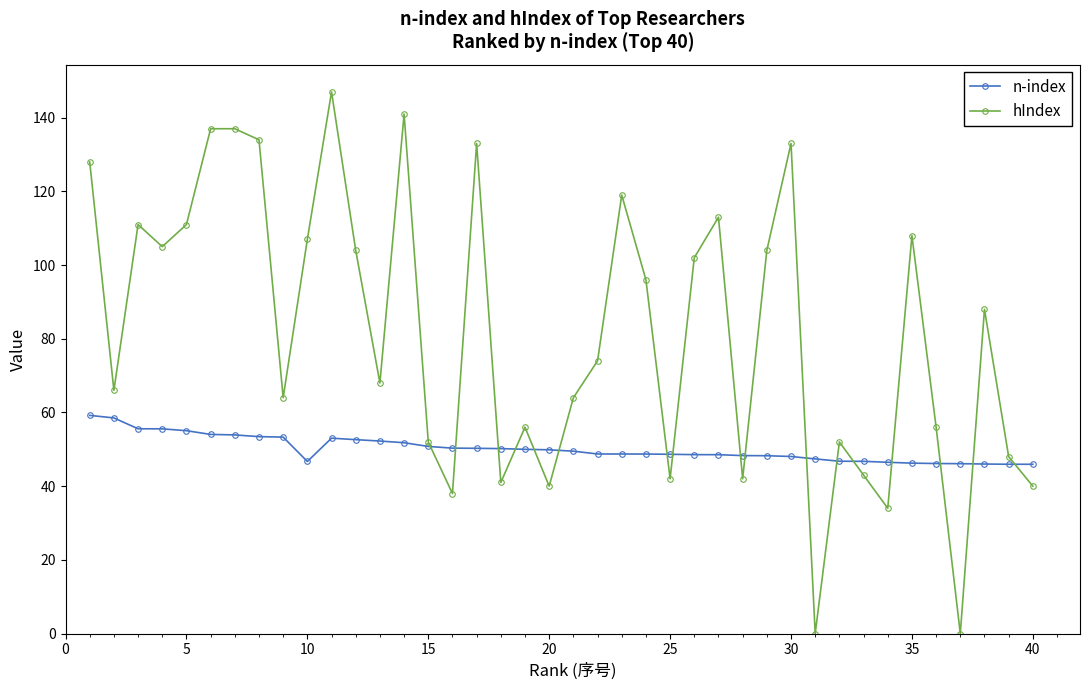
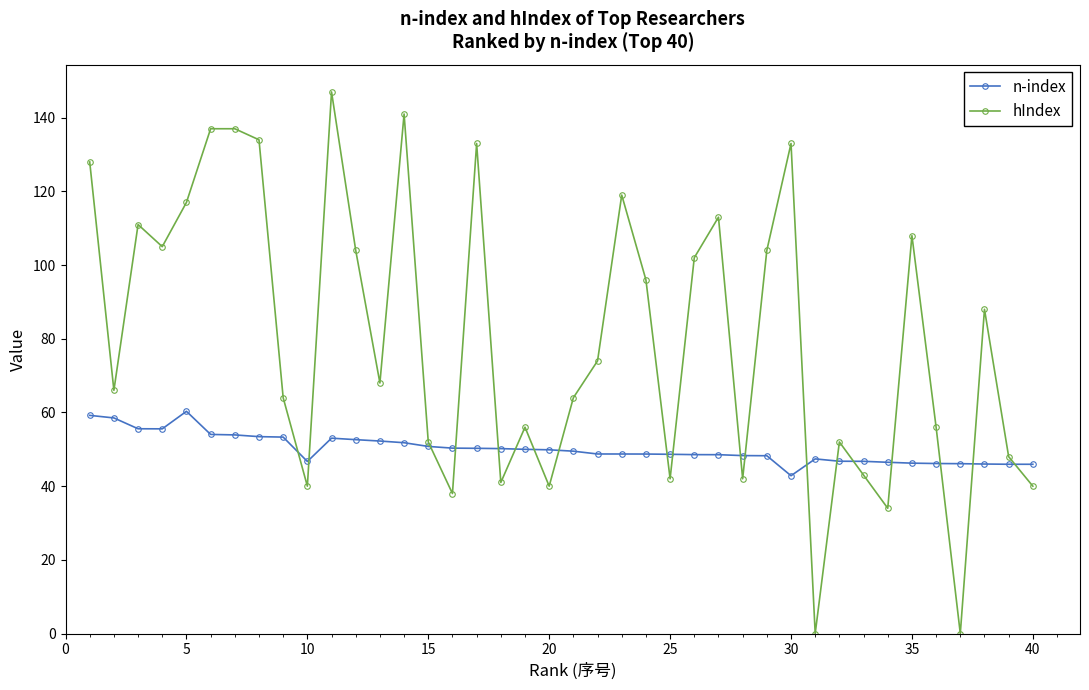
n-index, 5: 55 -> 60
hIndex, 5: 111 -> 117
hIndex, 10: 107 -> 40
n-index, 30: 48 -> 43
